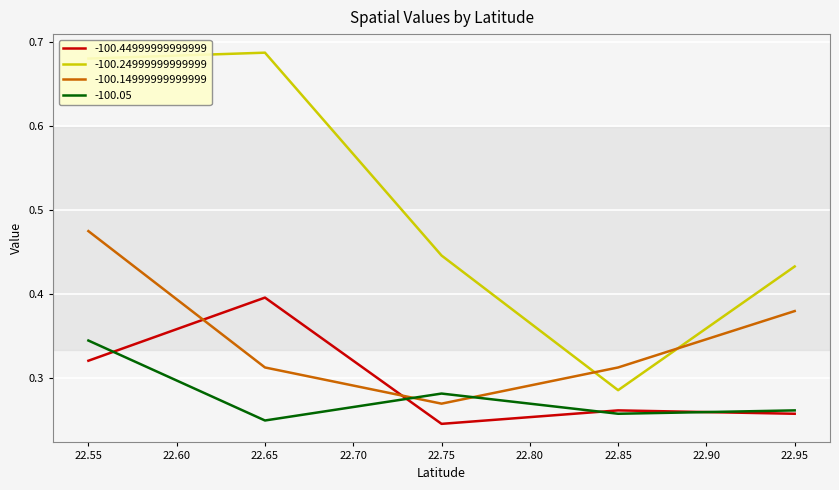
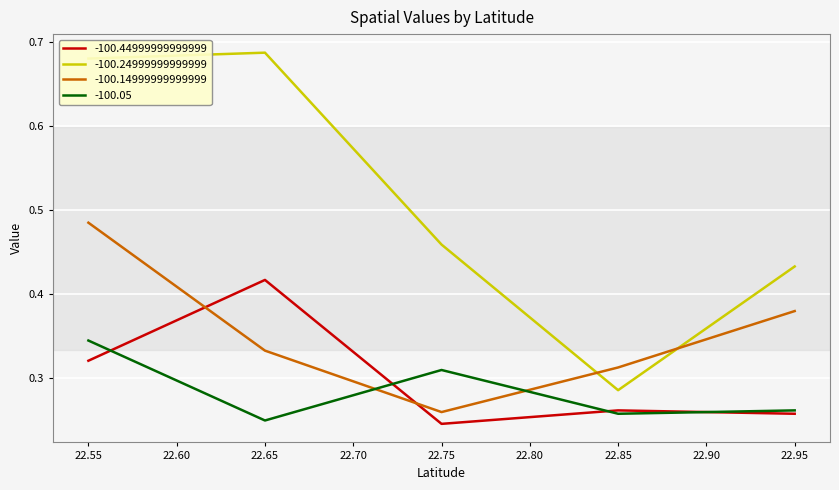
-100.14999999999999, 22.55: 0.48 -> 0.49
-100.44999999999999, 22.65: 0.40 -> 0.42
-100.14999999999999, 22.65: 0.31 -> 0.33
-100.24999999999999, 22.75: 0.45 -> 0.46
-100.14999999999999, 22.75: 0.27 -> 0.26
-100.05, 22.75: 0.28 -> 0.31
